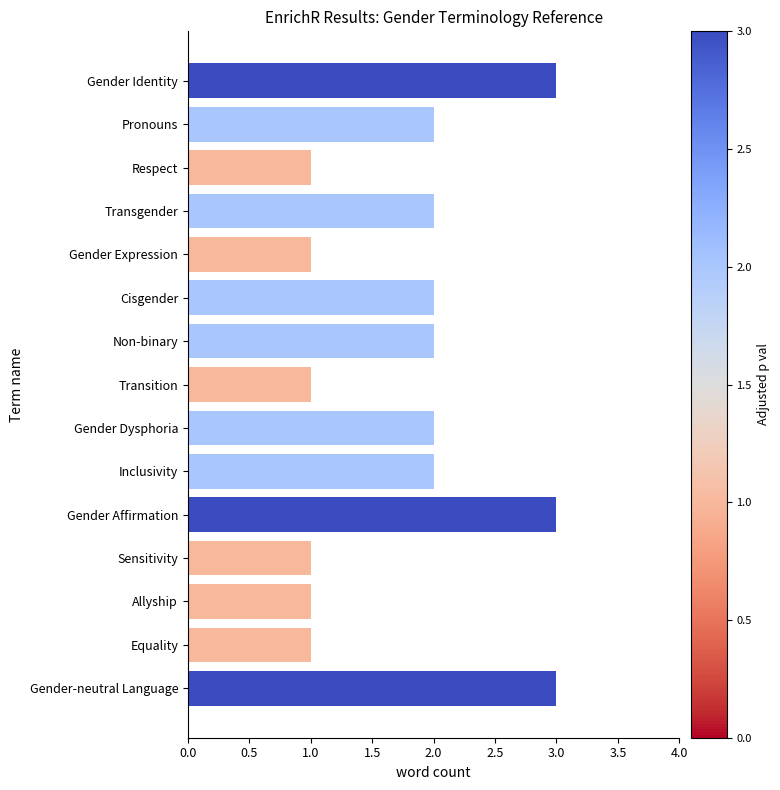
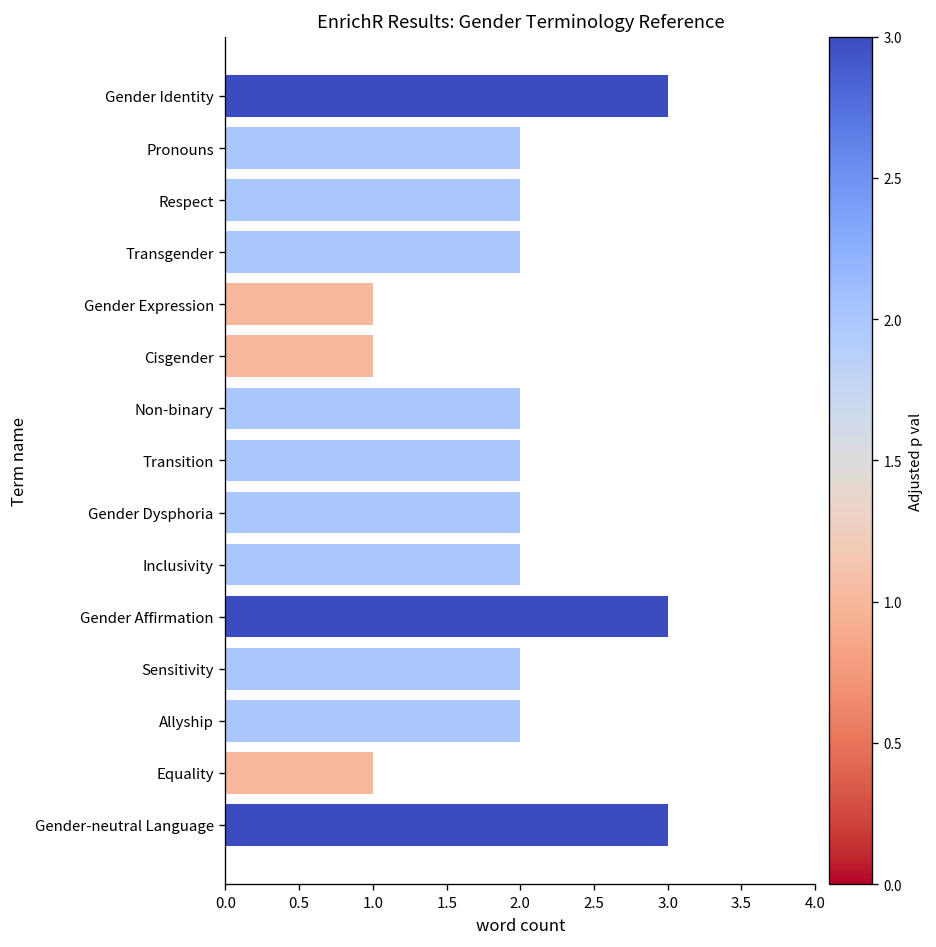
Respect: 1 -> 2
Cisgender: 2 -> 1
Transition: 1 -> 2
Sensitivity: 1 -> 2
Allyship: 1 -> 2
